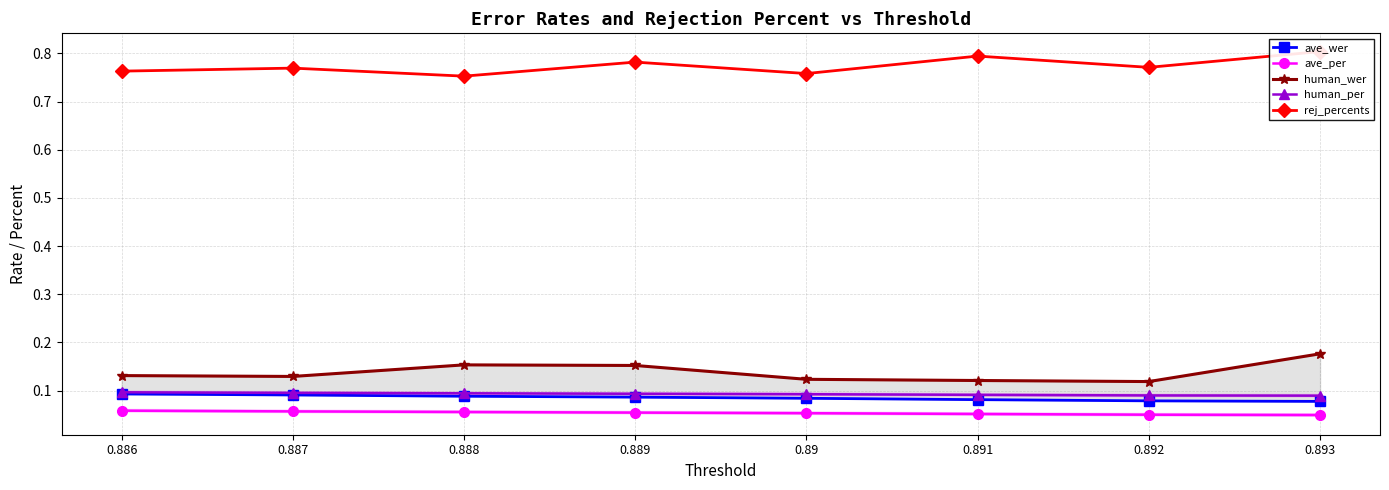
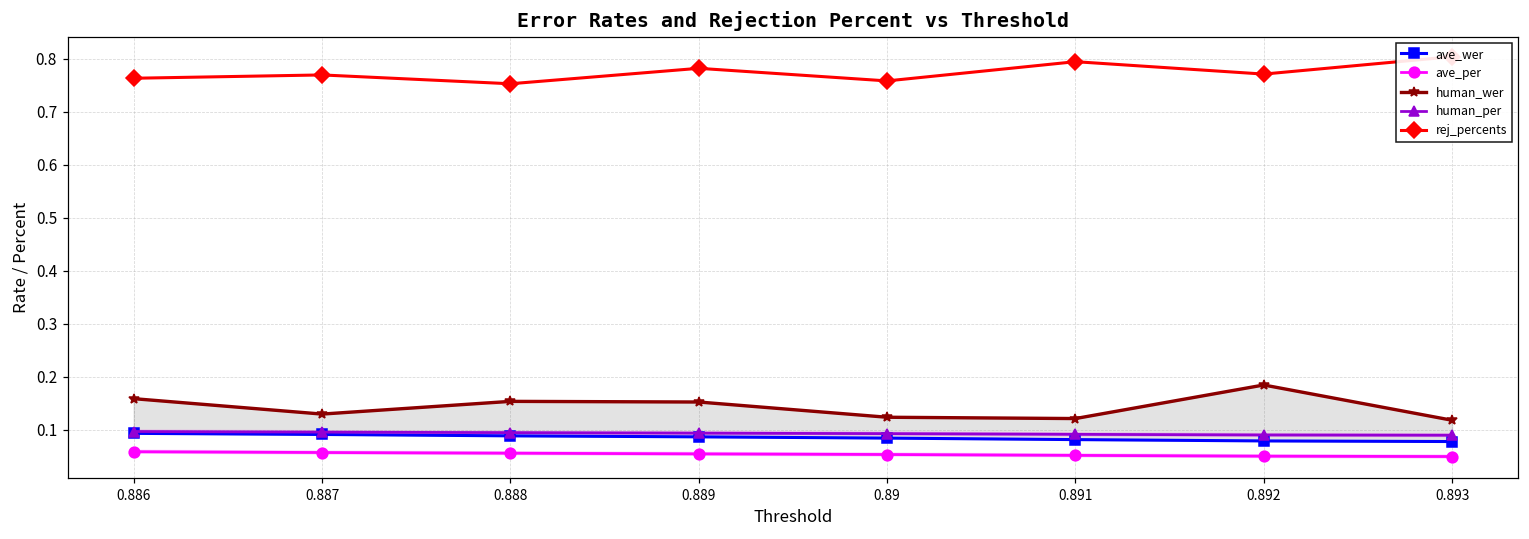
human_wer, 0.886: 0.13 -> 0.16
human_wer, 0.892: 0.12 -> 0.18
human_wer, 0.893: 0.18 -> 0.12
